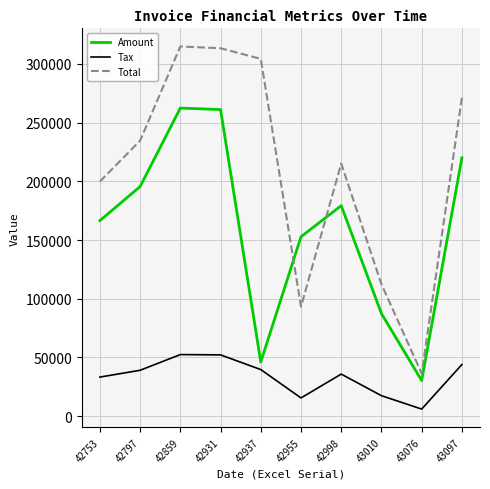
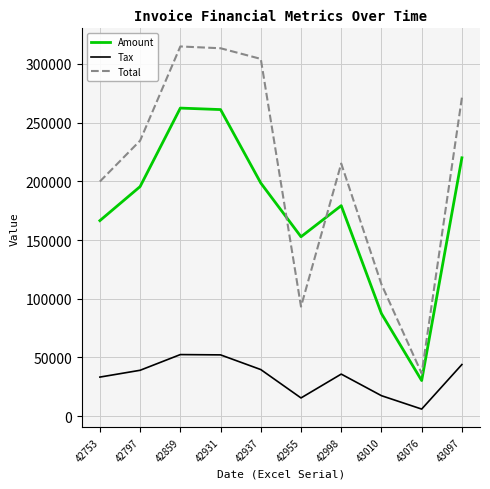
Amount, 42937: 46000 -> 199000
